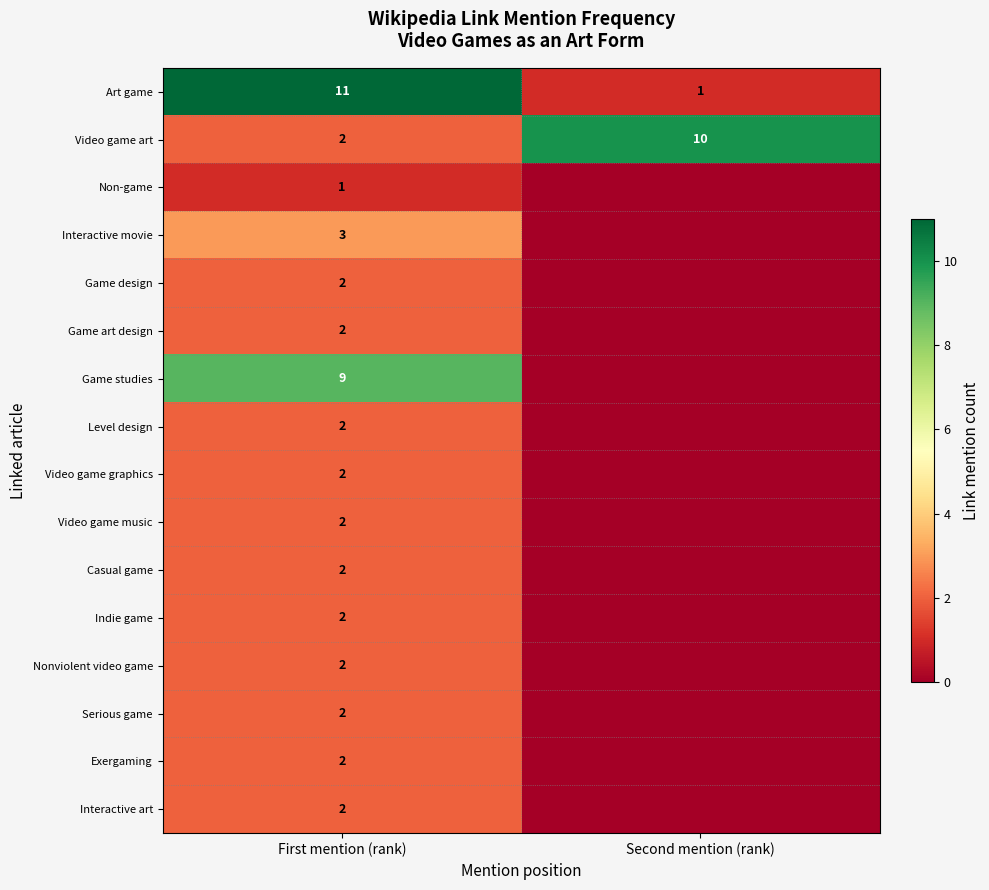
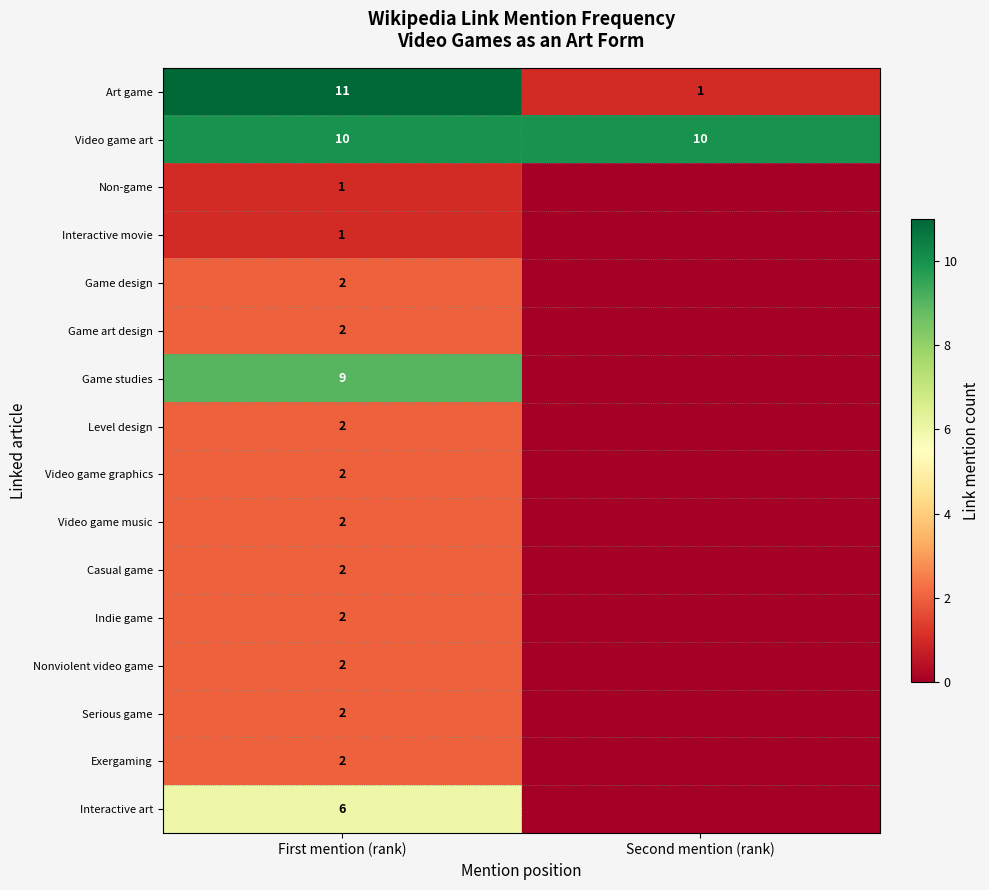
Video game art, First mention (rank): 2 -> 10
Interactive movie, First mention (rank): 3 -> 1
Interactive art, First mention (rank): 2 -> 6
